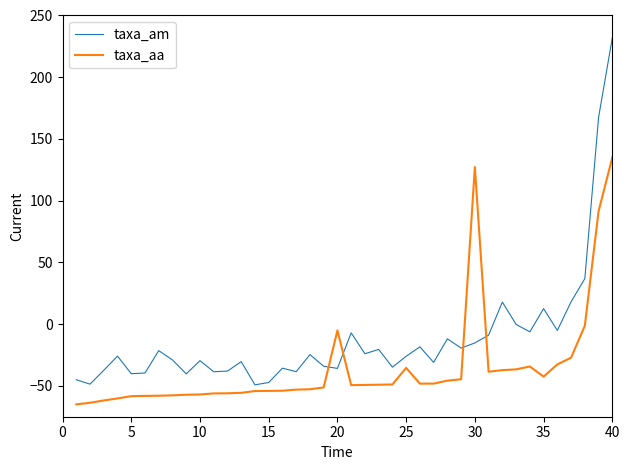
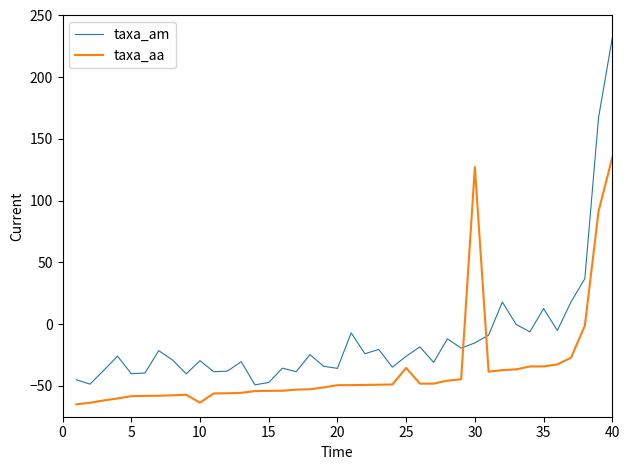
taxa_aa, 10: -57 -> -64
taxa_aa, 20: -5 -> -49
taxa_aa, 35: -43 -> -34
